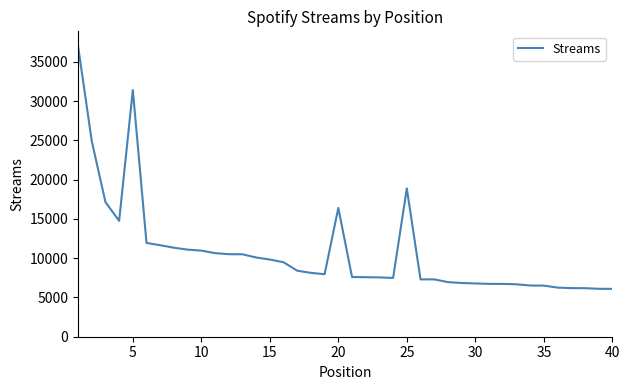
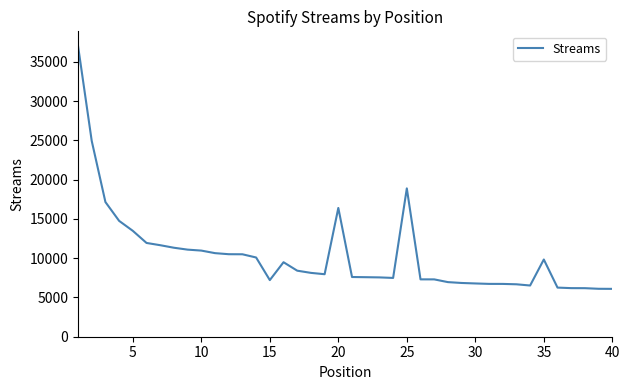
5: 31000 -> 13000
15: 10000 -> 7000
35: 7000 -> 10000
